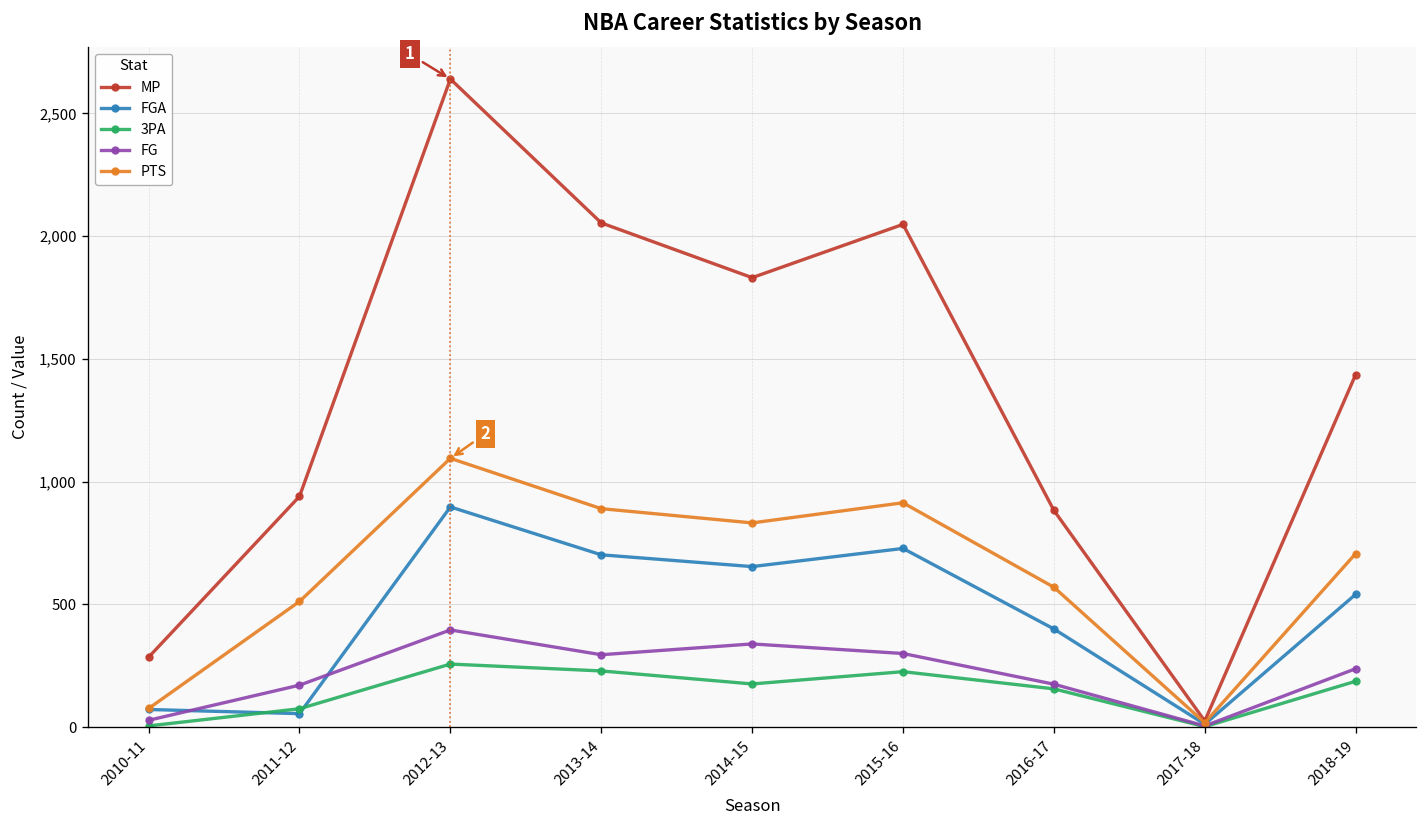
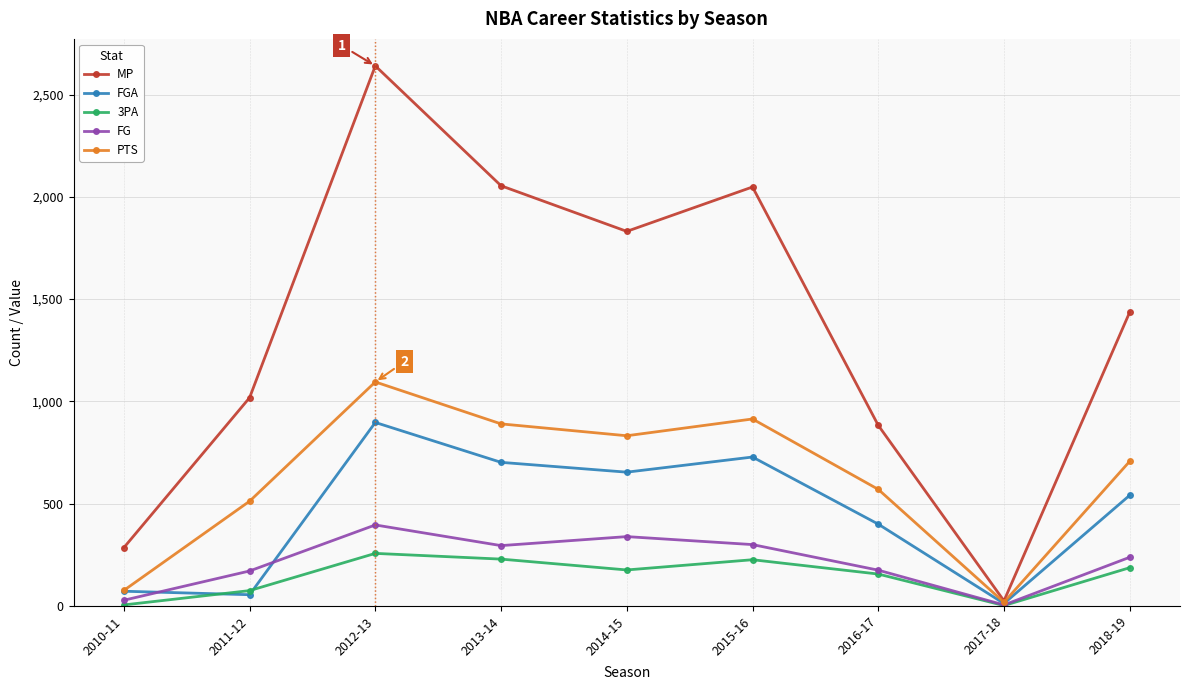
MP, 2011-12: 940 -> 1,020
